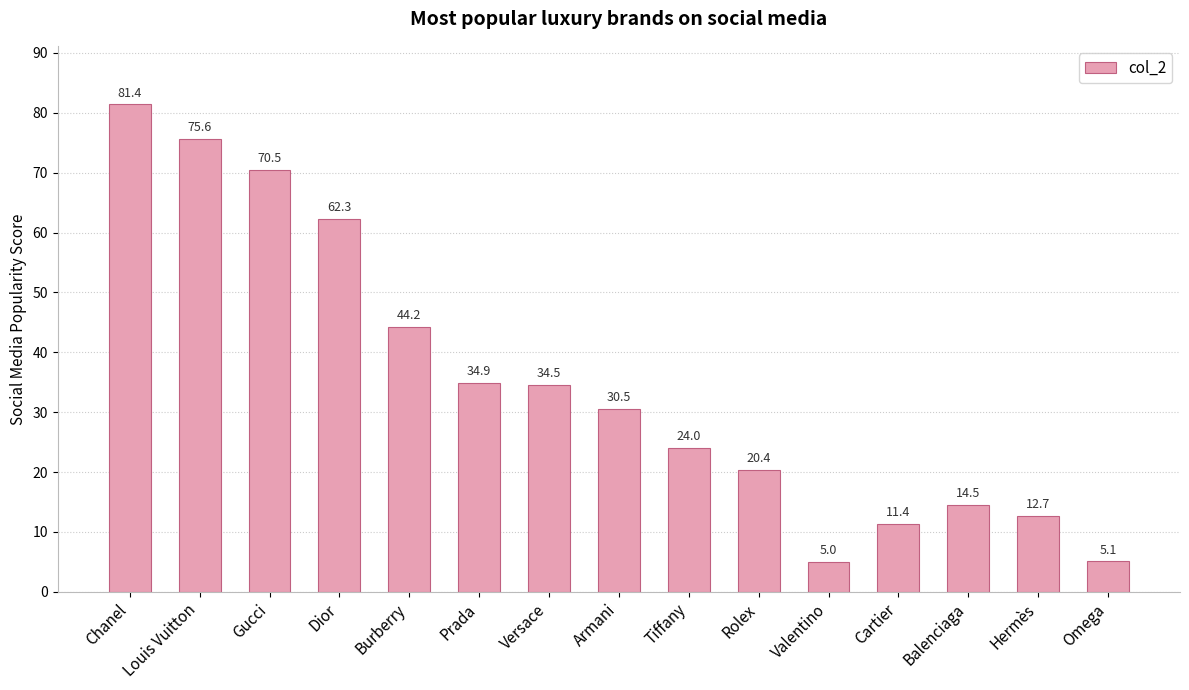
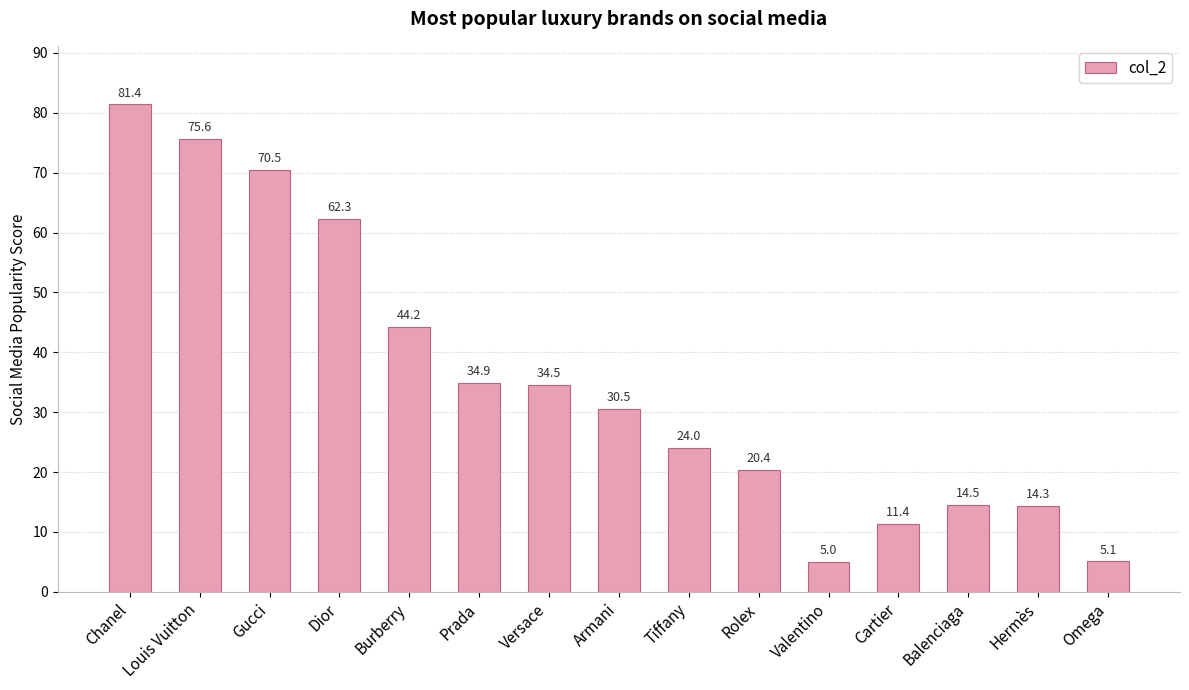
Hermès: 12.7 -> 14.3
